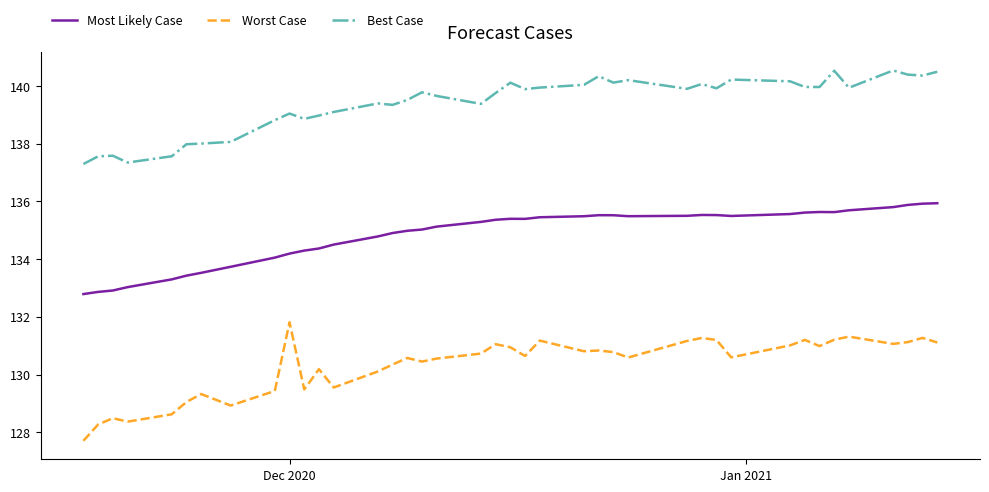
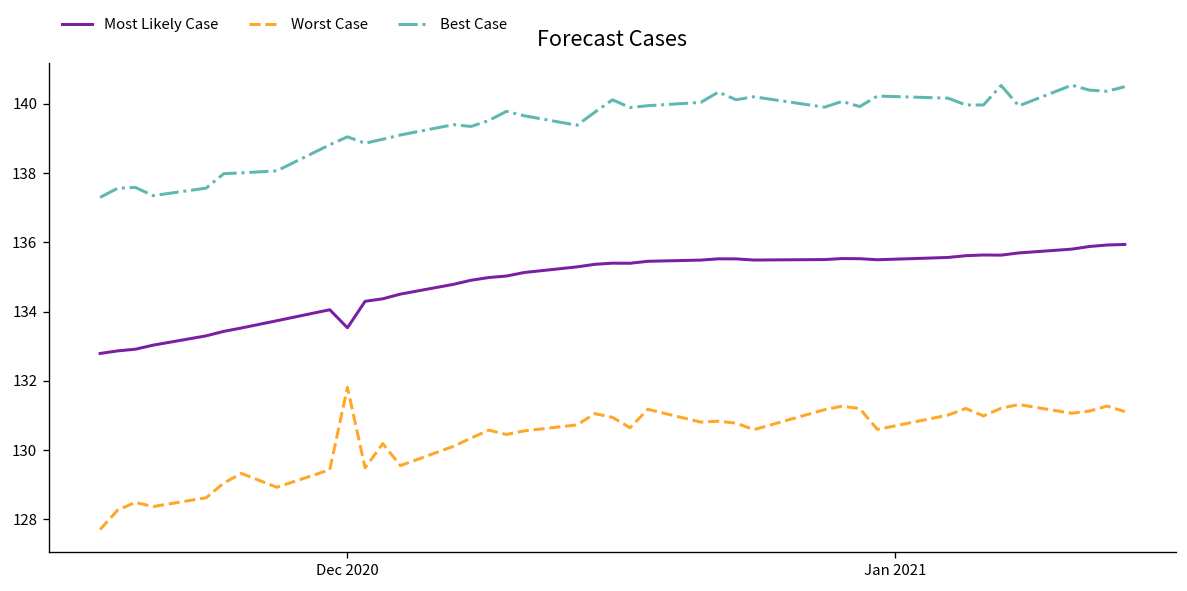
Most Likely Case, Dec 2020: 134.2 -> 133.5
